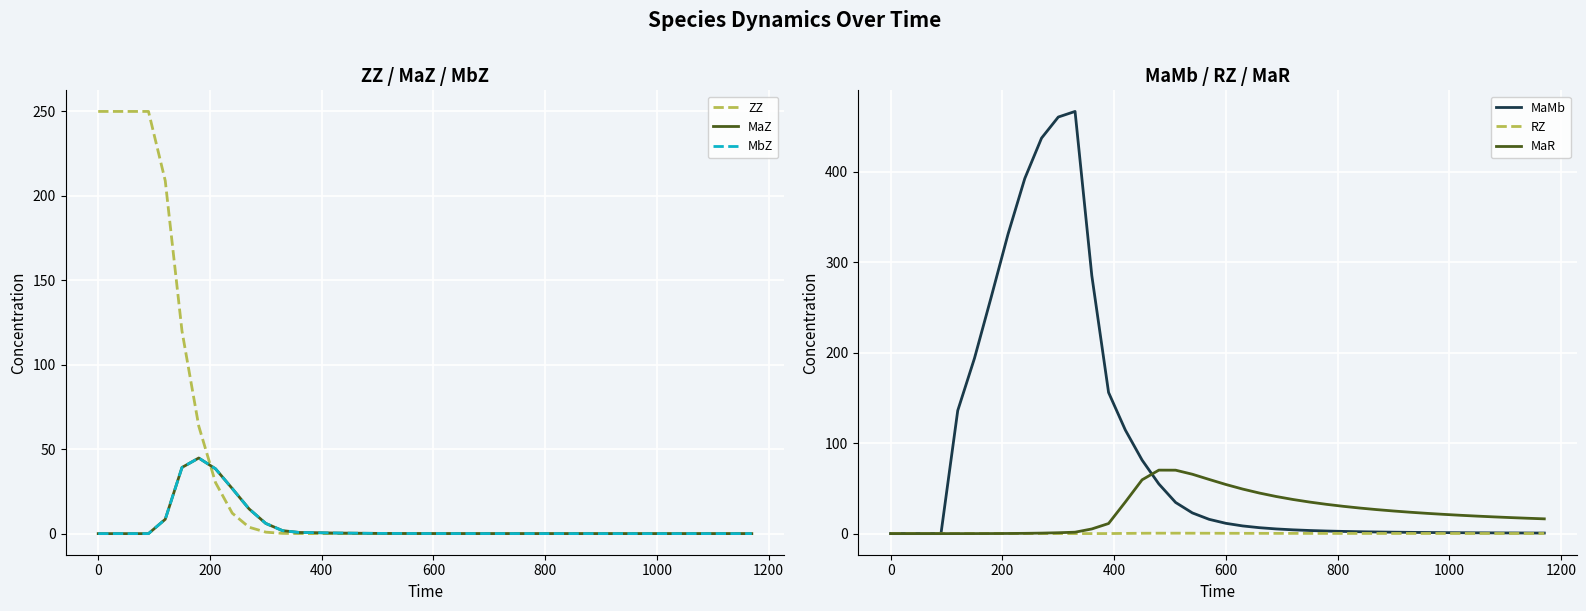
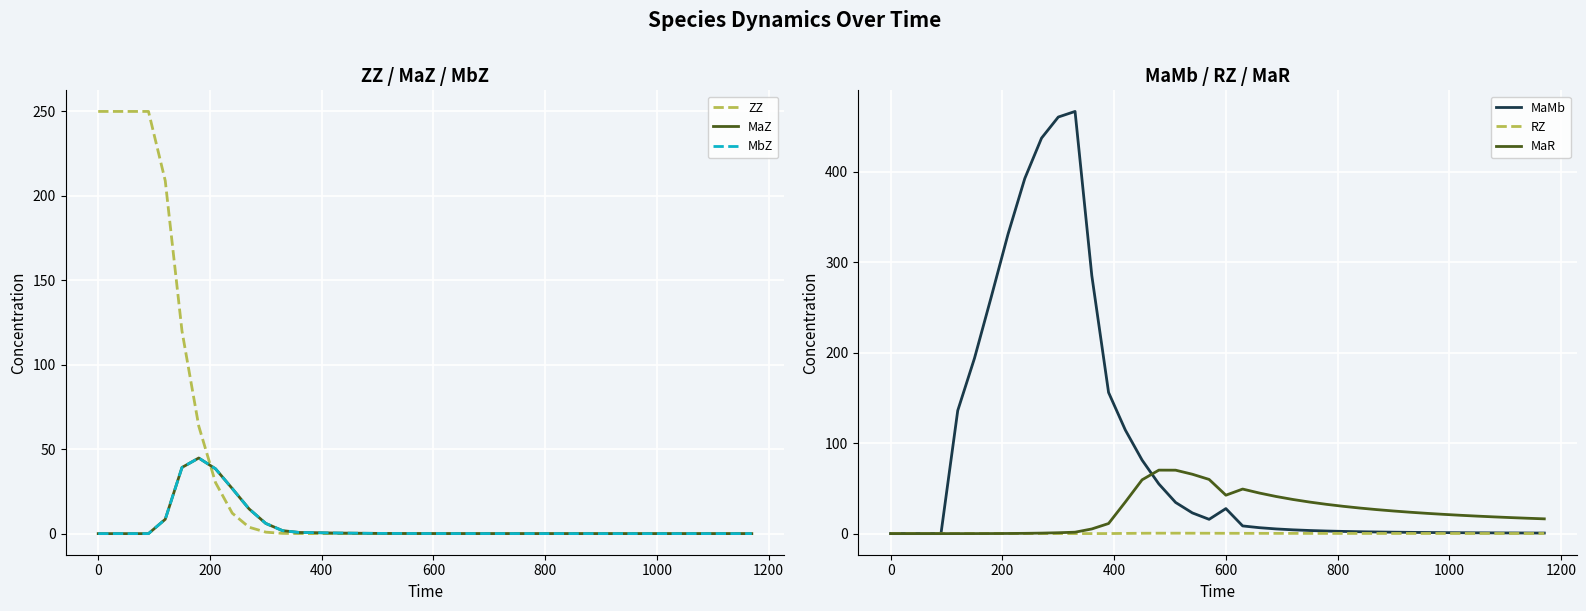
MaMb / RZ / MaR, MaMb, 600: 10 -> 30
MaMb / RZ / MaR, MaR, 600: 50 -> 40
